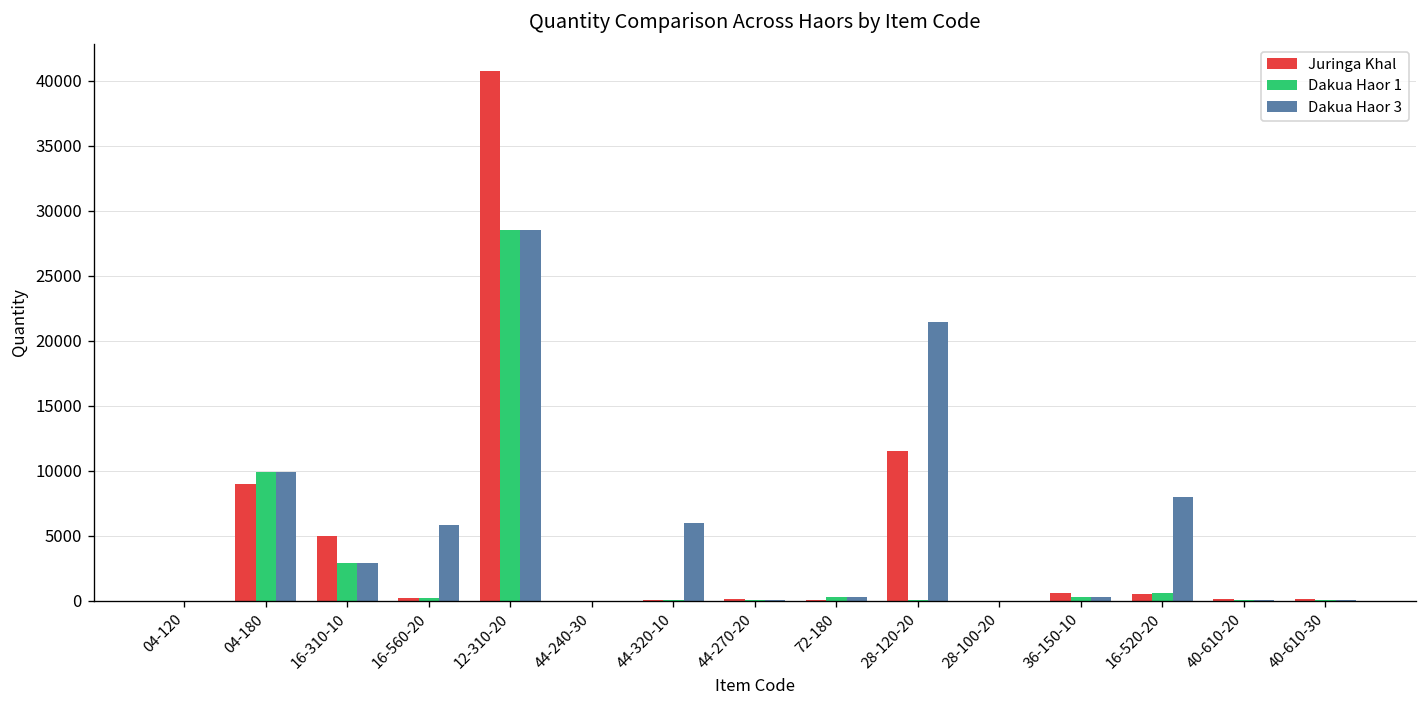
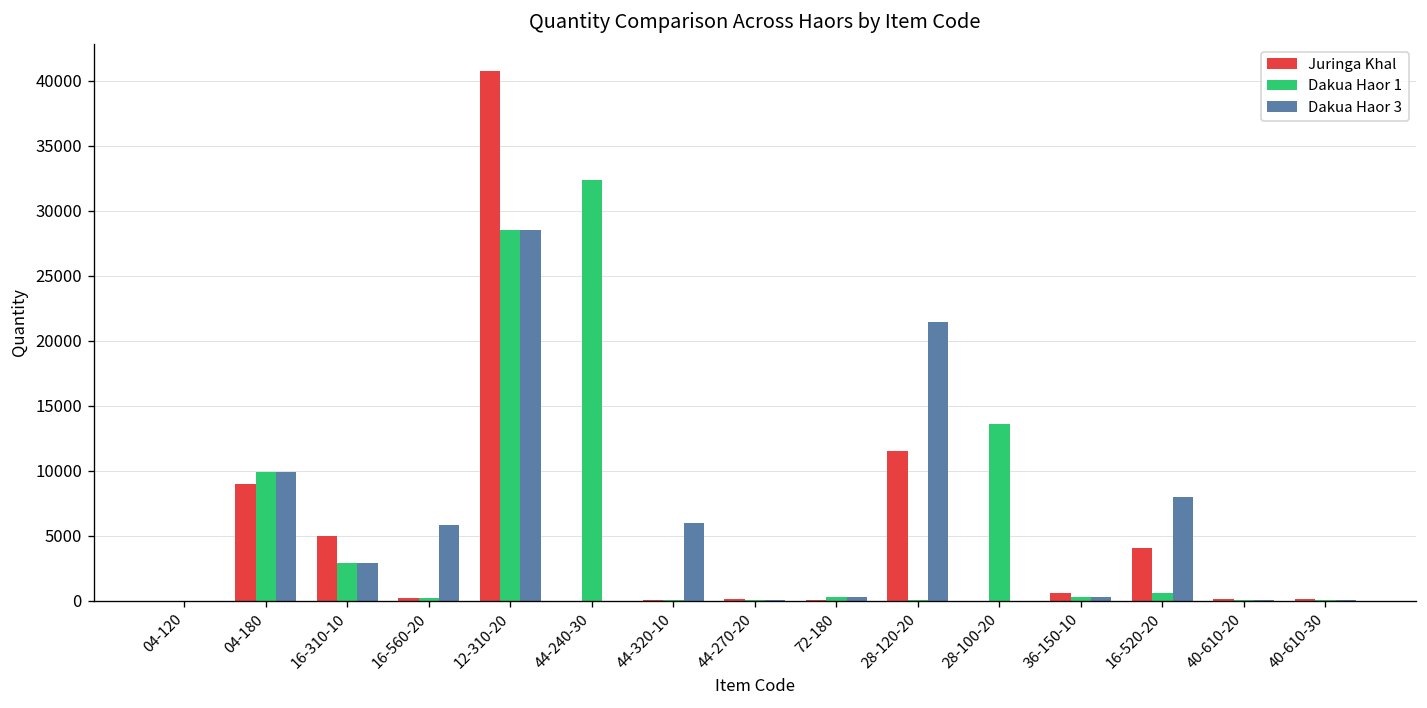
Dakua Haor 1, 44-240-30: 0 -> 32400
Dakua Haor 1, 28-100-20: 0 -> 13600
Juringa Khal, 16-520-20: 500 -> 4000
